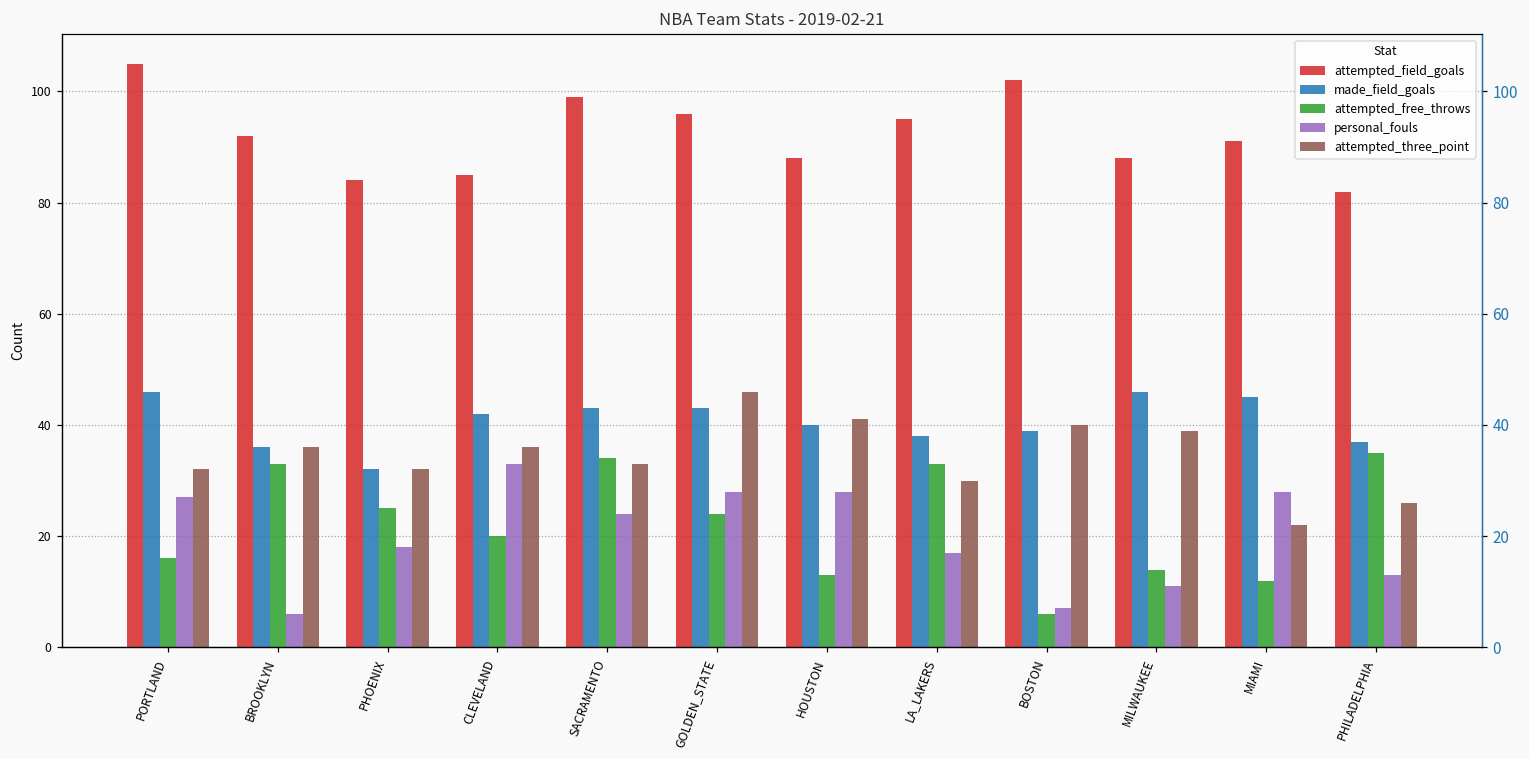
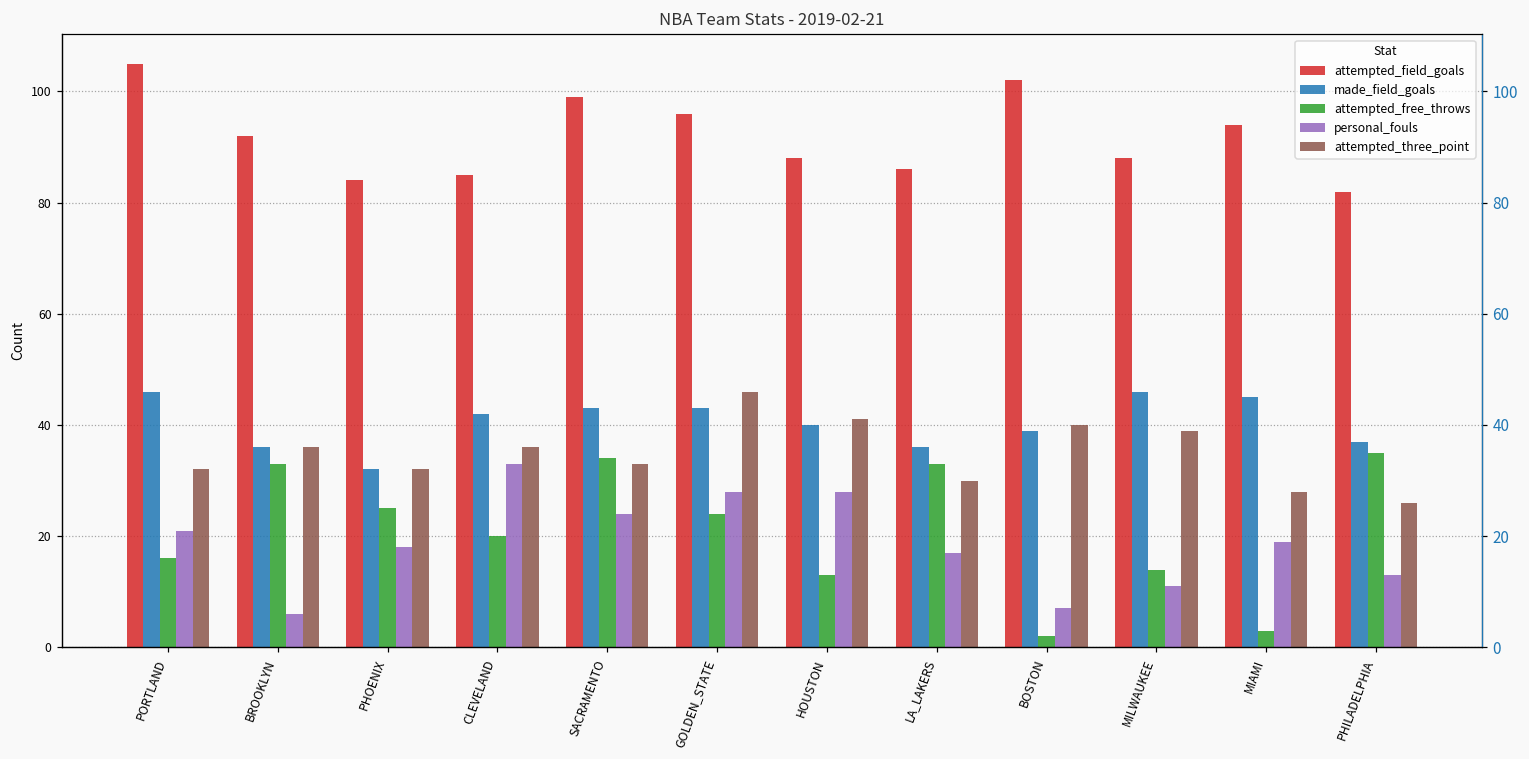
personal_fouls, PORTLAND: 27 -> 21
attempted_field_goals, LA_LAKERS: 95 -> 86
made_field_goals, LA_LAKERS: 38 -> 36
attempted_free_throws, BOSTON: 6 -> 2
attempted_field_goals, MIAMI: 91 -> 94
attempted_free_throws, MIAMI: 12 -> 3
personal_fouls, MIAMI: 28 -> 19
attempted_three_point, MIAMI: 22 -> 28
